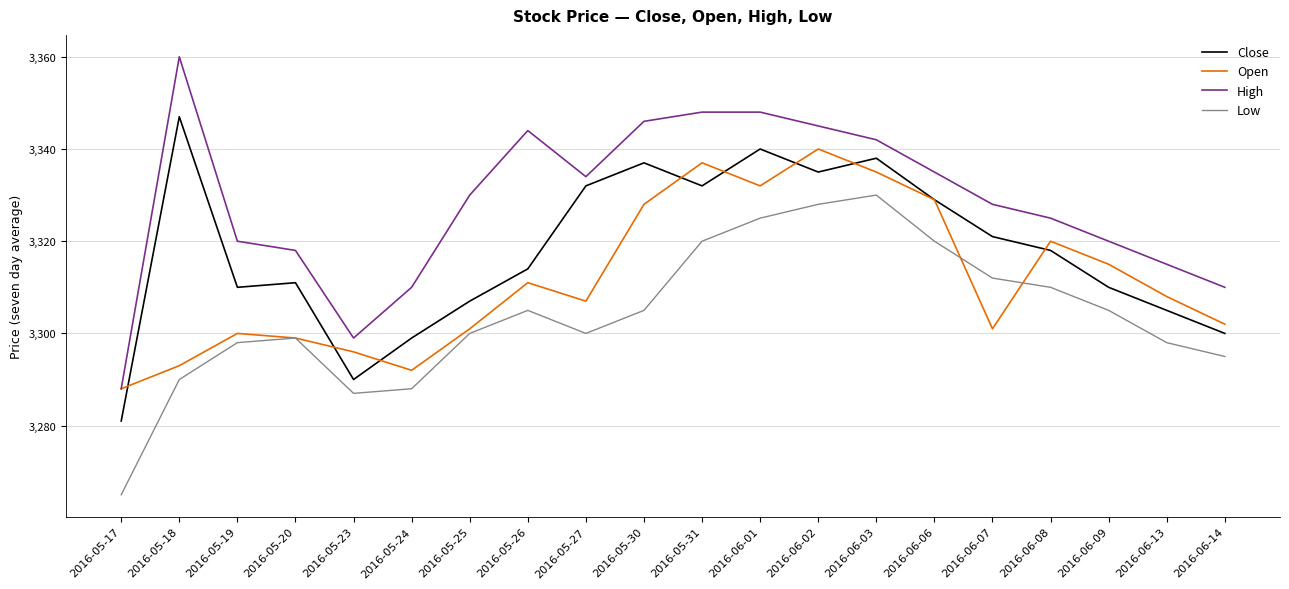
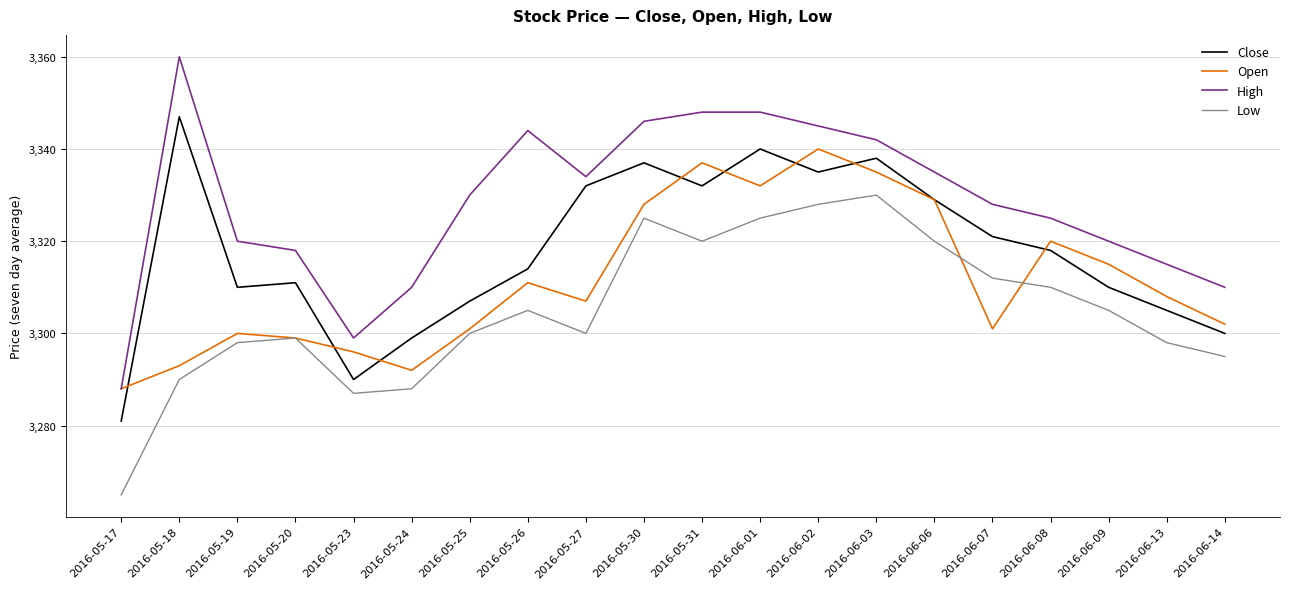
Low, 2016-05-30: 3,305 -> 3,325
